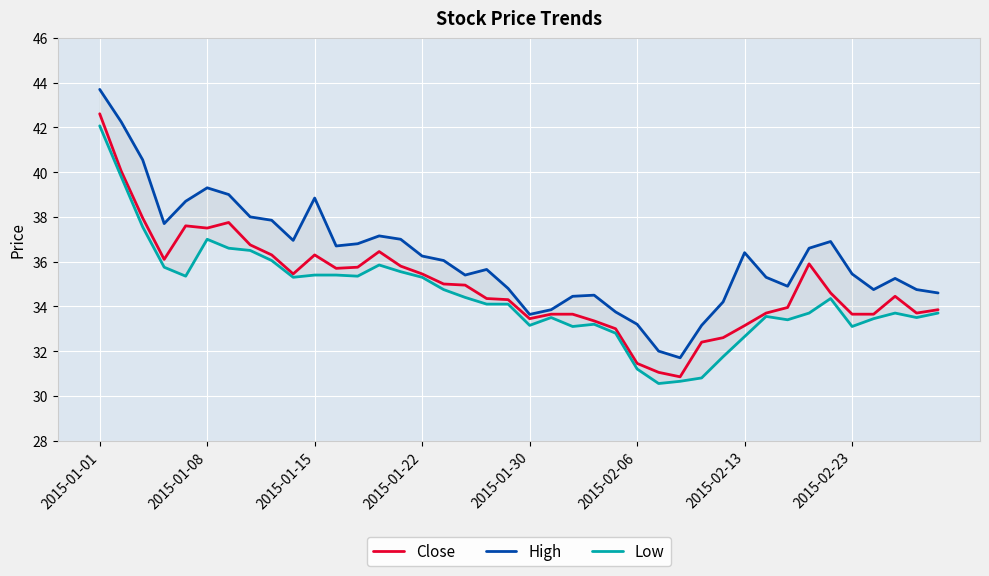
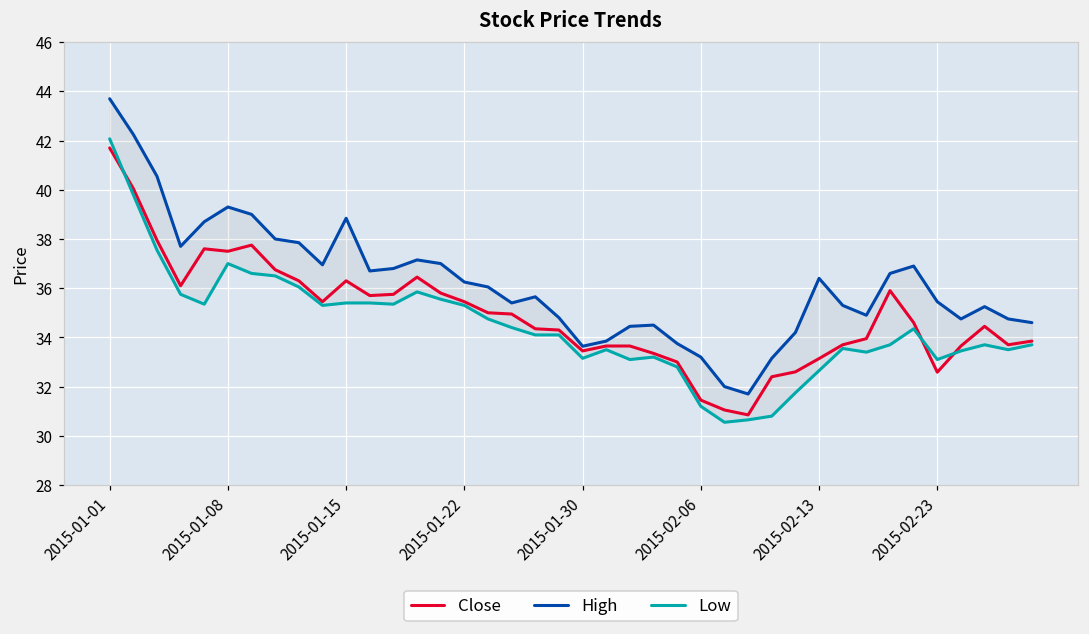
Close, 2015-01-01: 42.6 -> 41.7
Close, 2015-02-23: 33.7 -> 32.6
